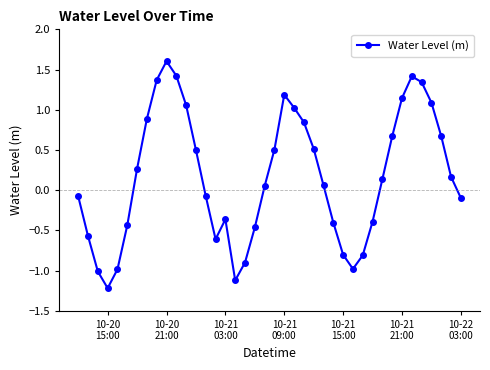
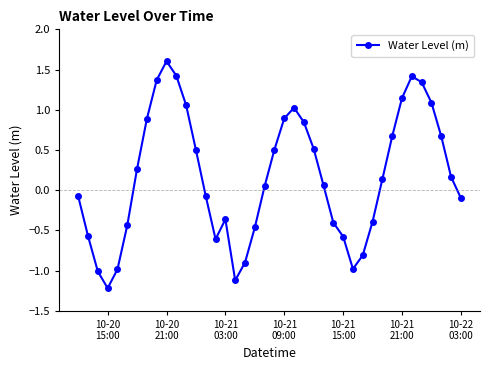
10-21 09:00: 1.2 -> 0.9
10-21 15:00: -0.8 -> -0.6
